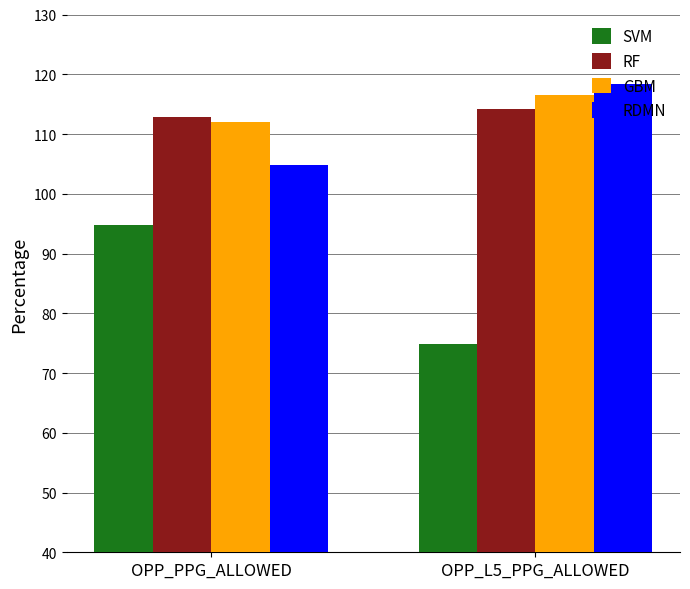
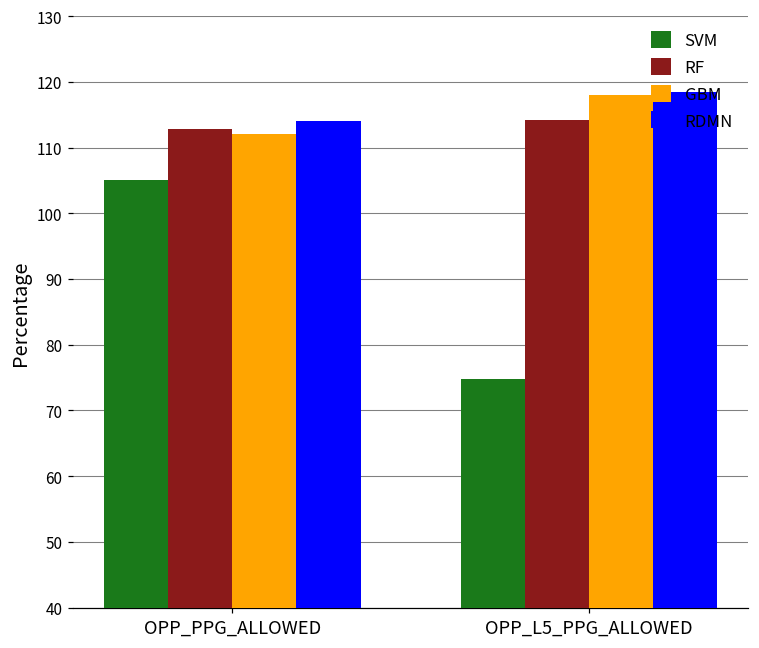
SVM, OPP_PPG_ALLOWED: 95 -> 105
RDMN, OPP_PPG_ALLOWED: 105 -> 114
GBM, OPP_L5_PPG_ALLOWED: 117 -> 118
